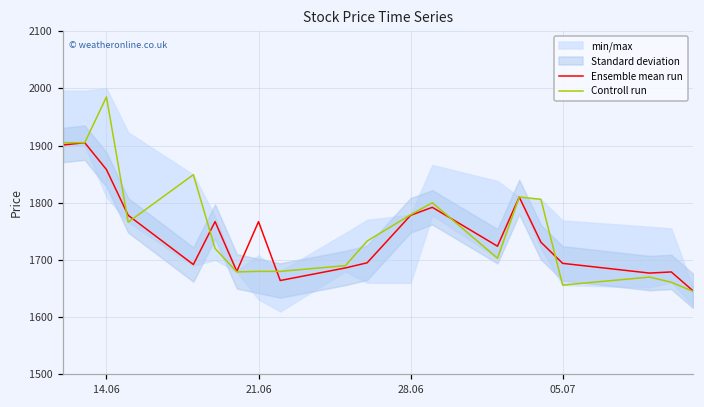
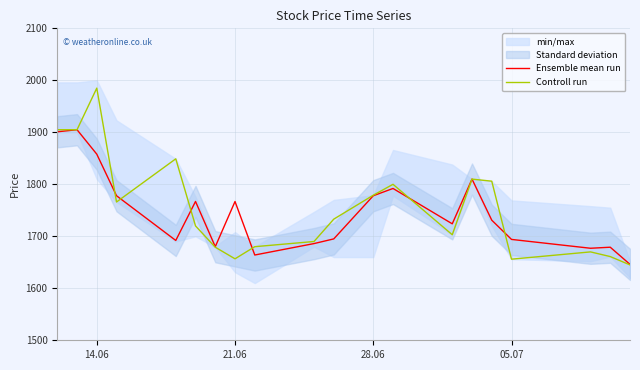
Controll run, 21.06: 1680 -> 1660
